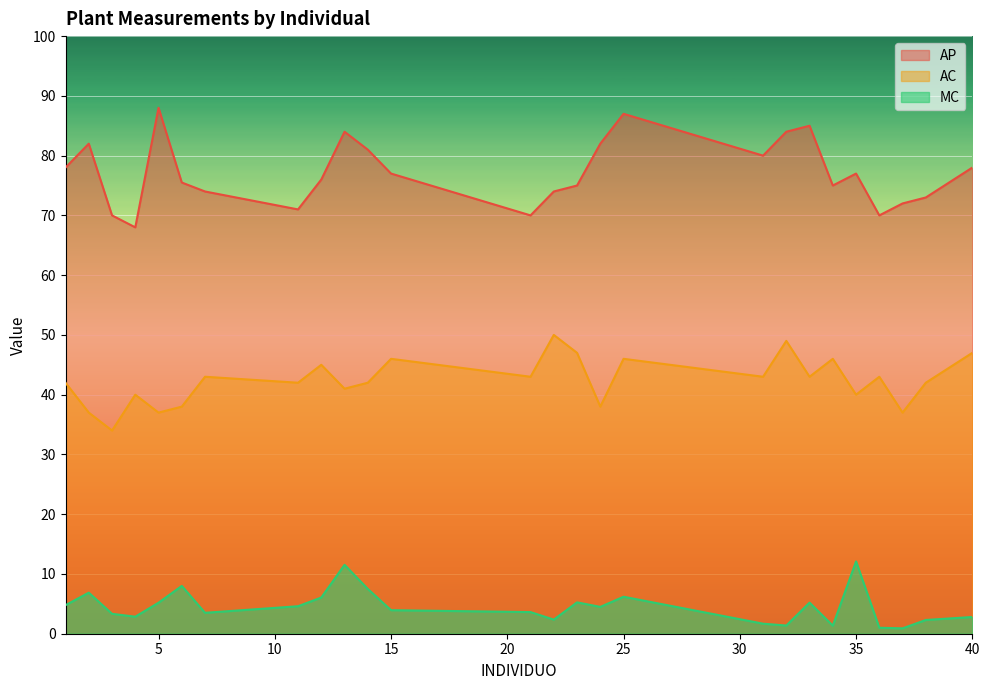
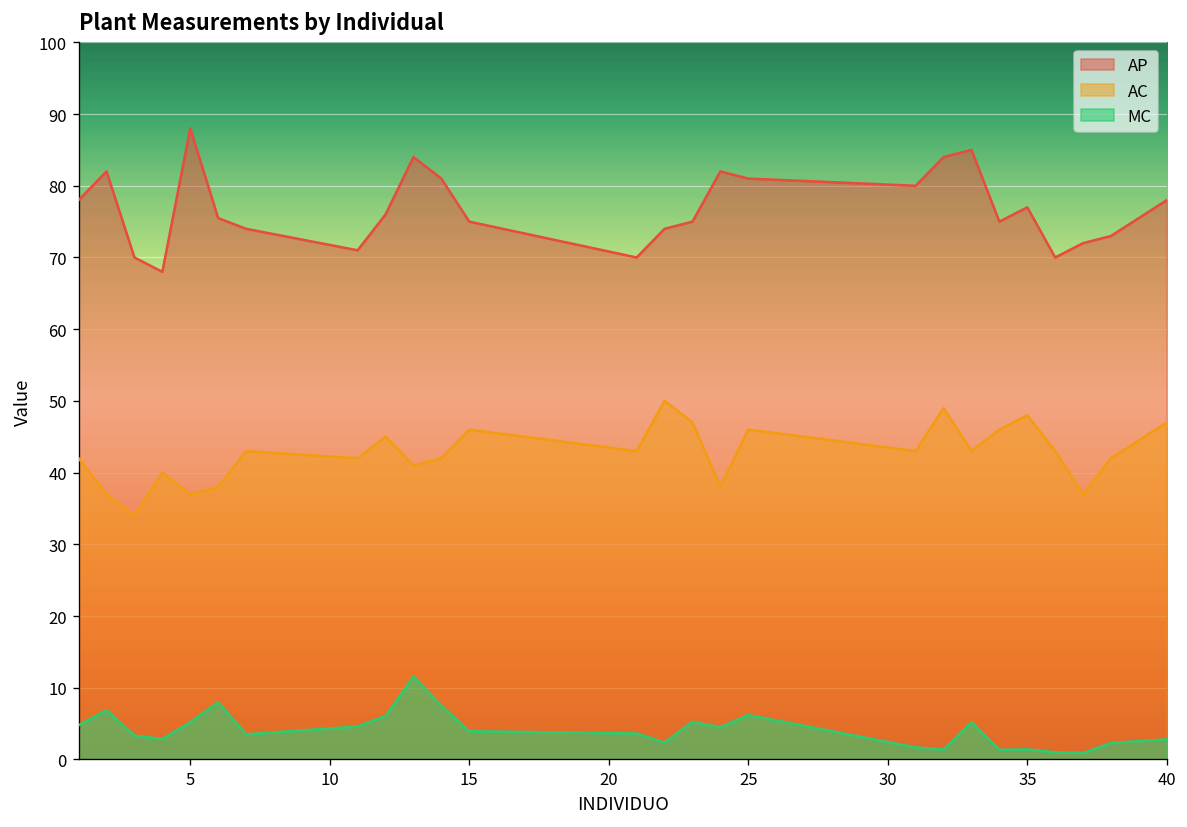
AP, 15: 77 -> 75
AP, 25: 87 -> 81
AC, 35: 40 -> 48
MC, 35: 12 -> 1
